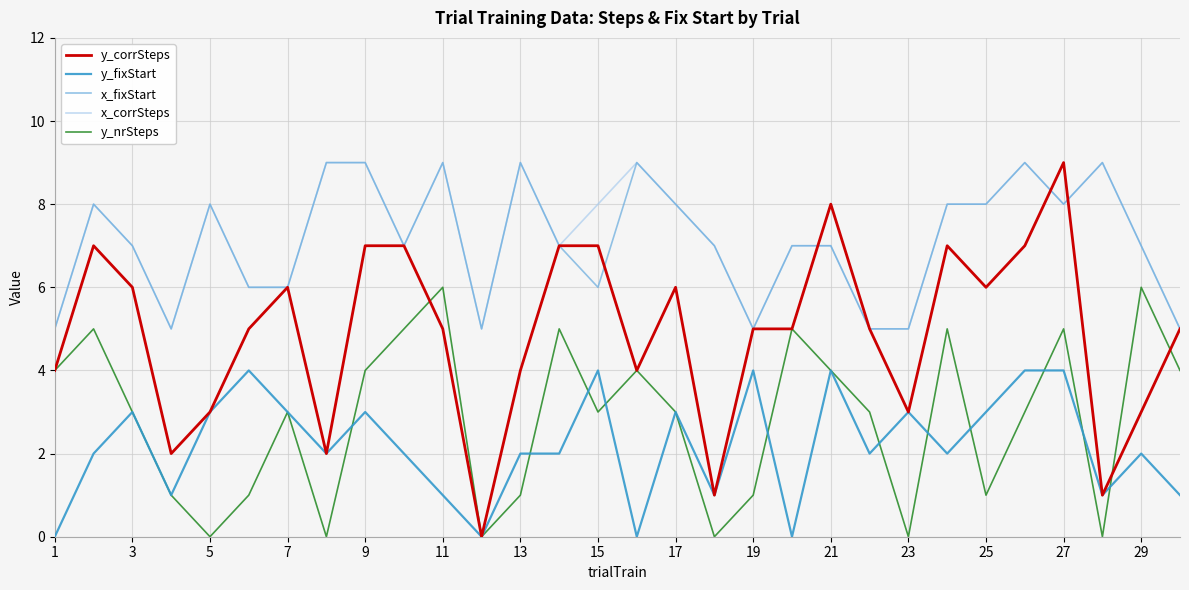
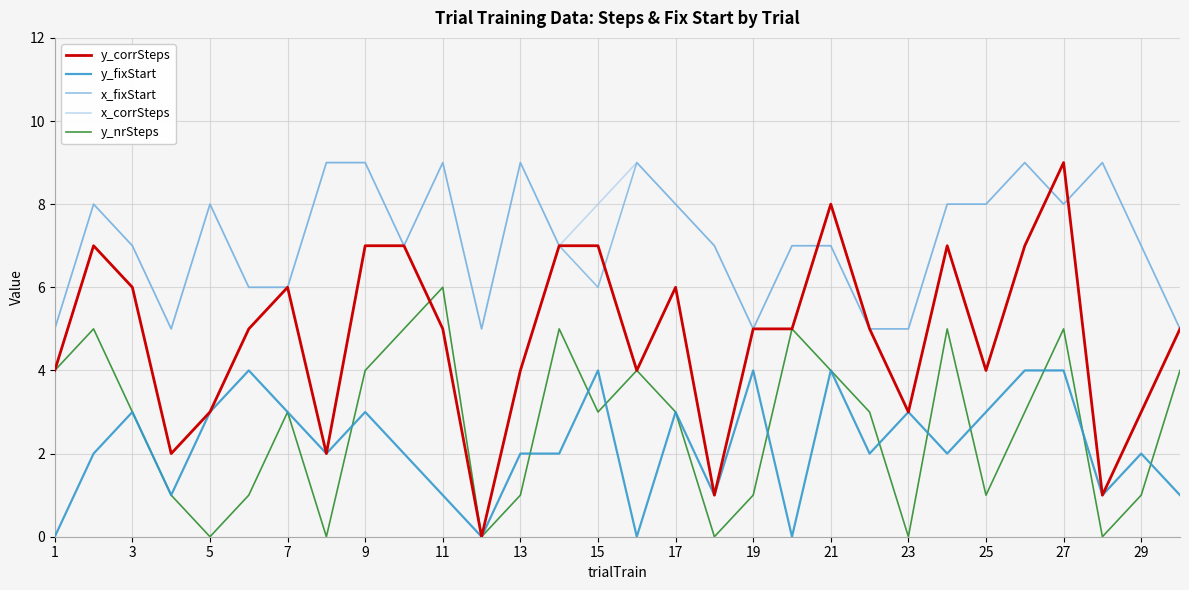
y_corrSteps, 25: 6 -> 4
y_nrSteps, 29: 6 -> 1
